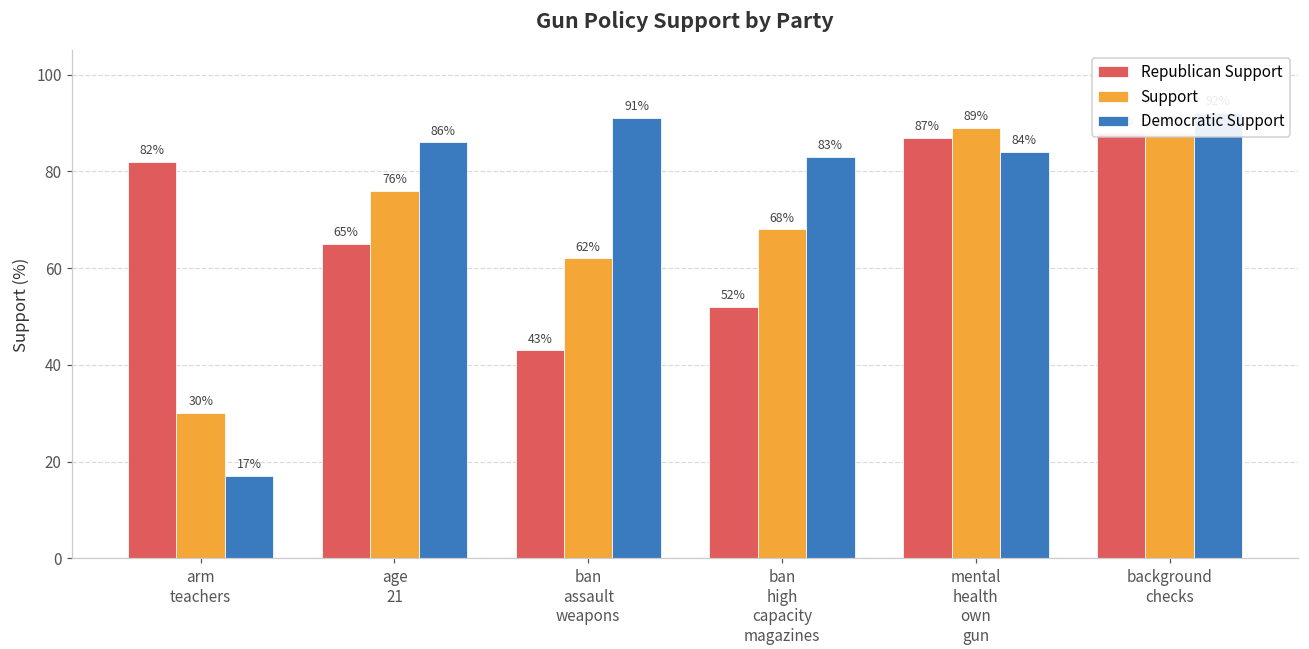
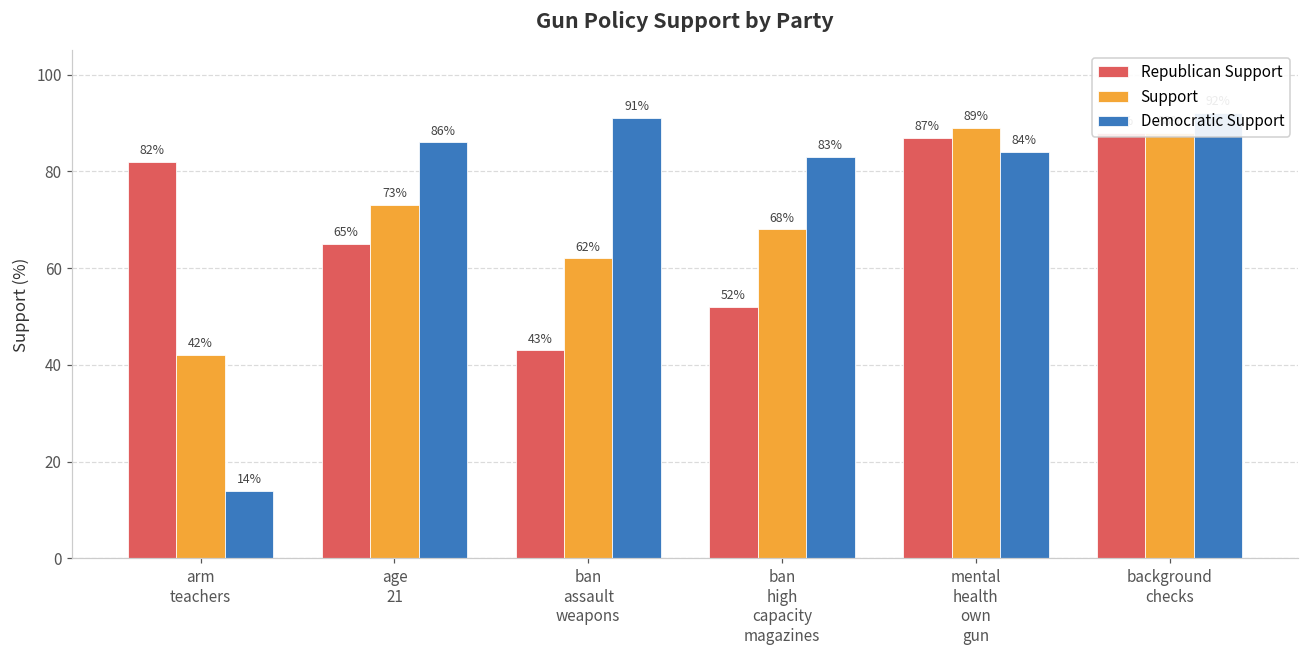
Support, arm teachers: 30% -> 42%
Democratic Support, arm teachers: 17% -> 14%
Support, age 21: 76% -> 73%
